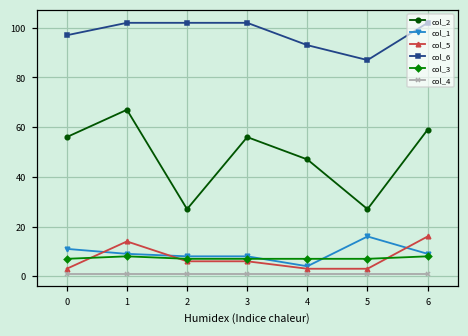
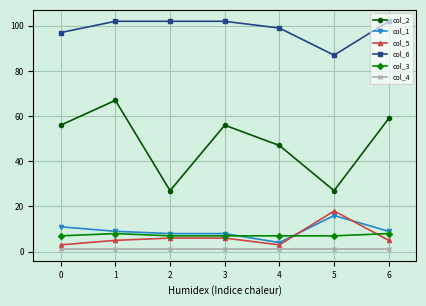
col_5, 1: 14 -> 5
col_6, 4: 93 -> 99
col_5, 5: 3 -> 18
col_5, 6: 16 -> 5
